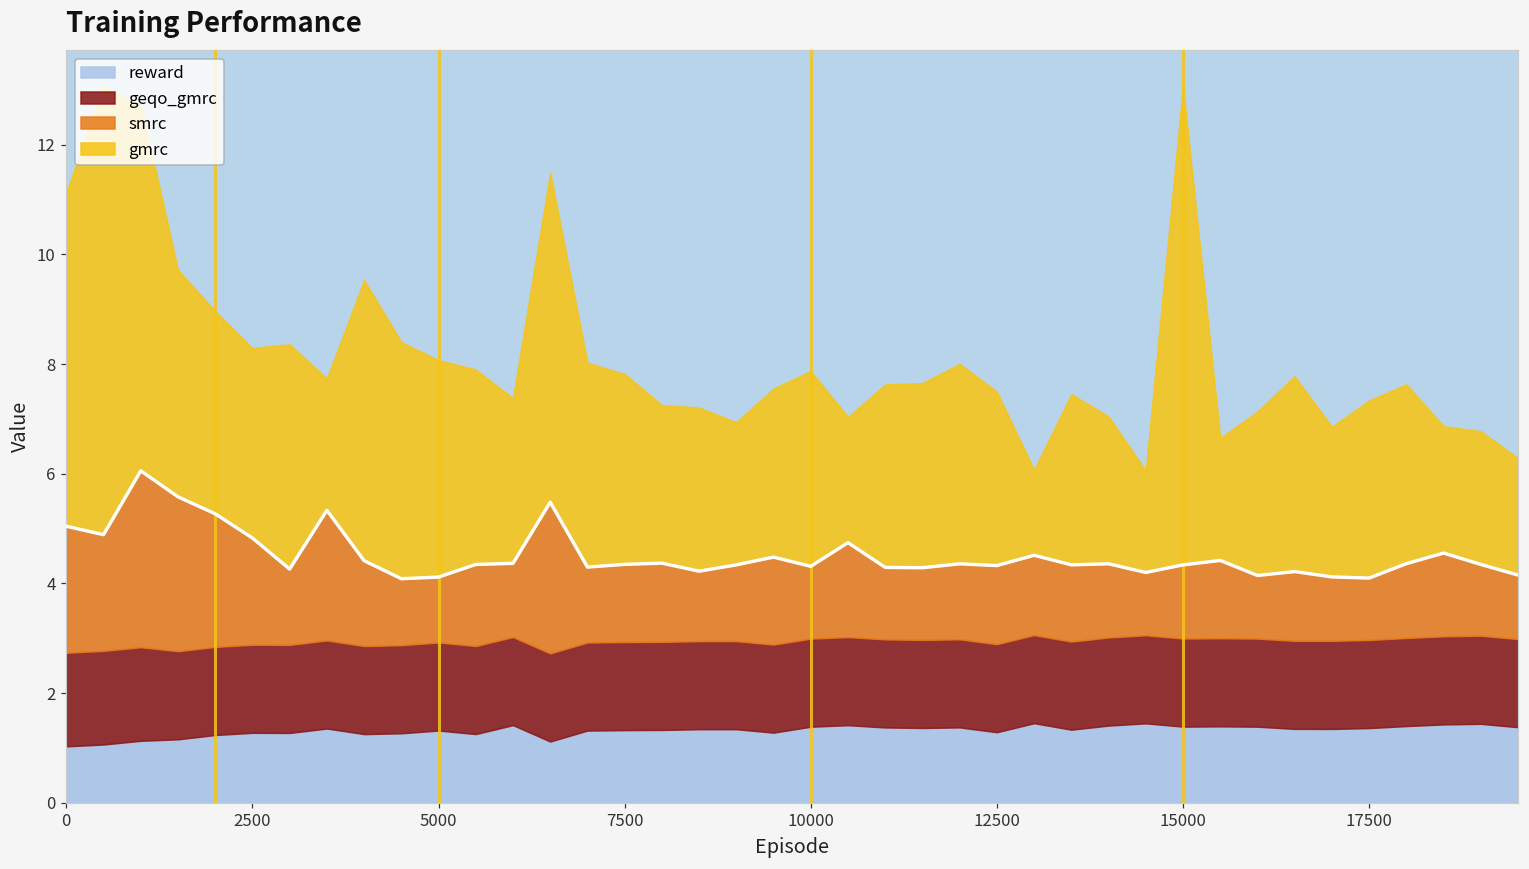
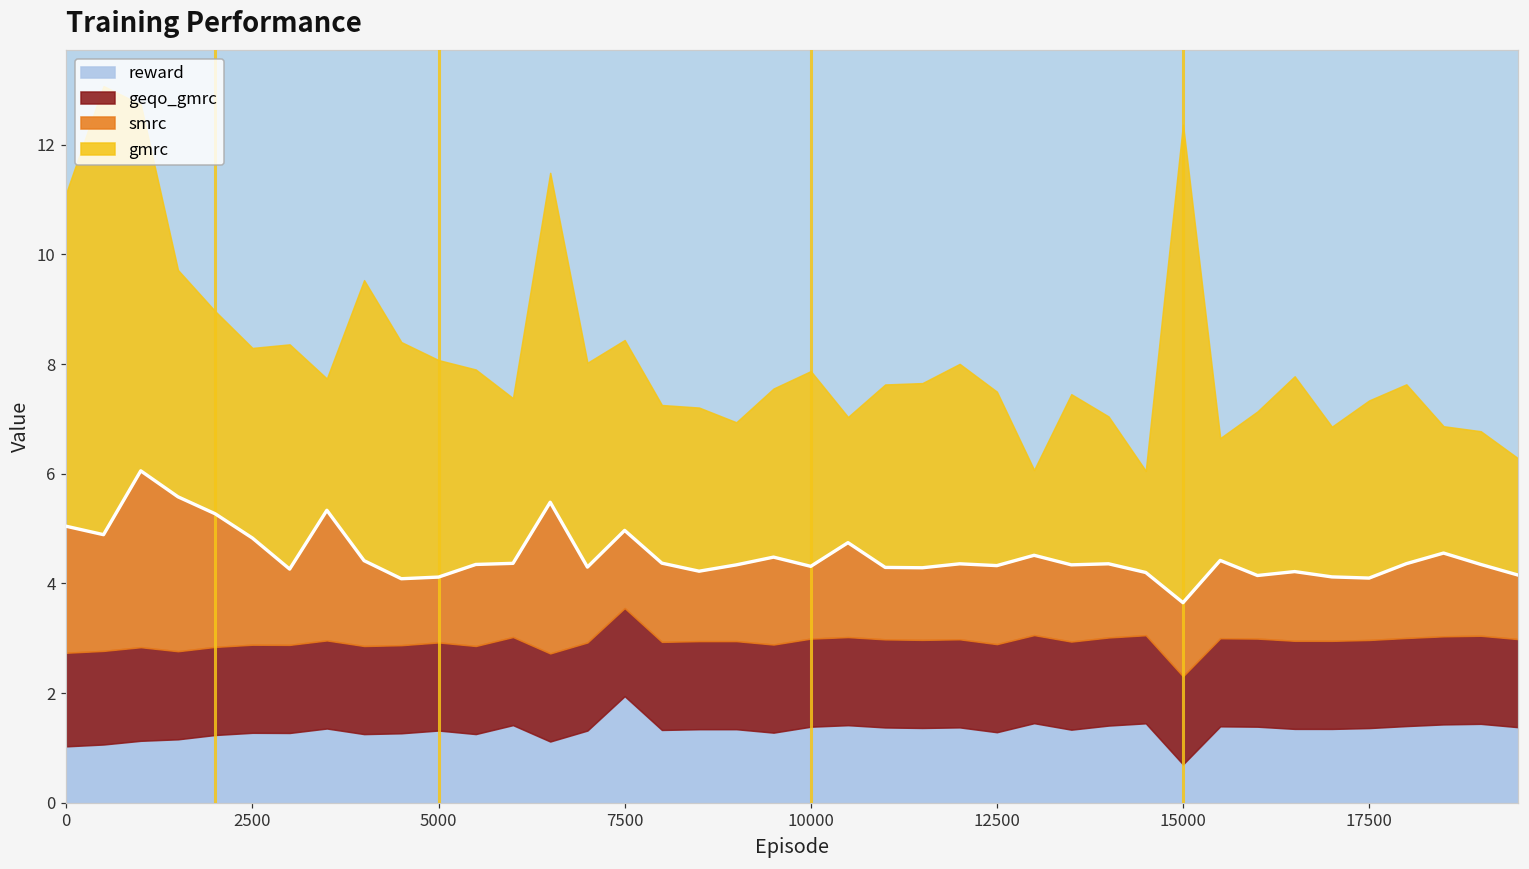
reward, 7500: 1.3 -> 1.9
reward, 15000: 1.4 -> 0.7
